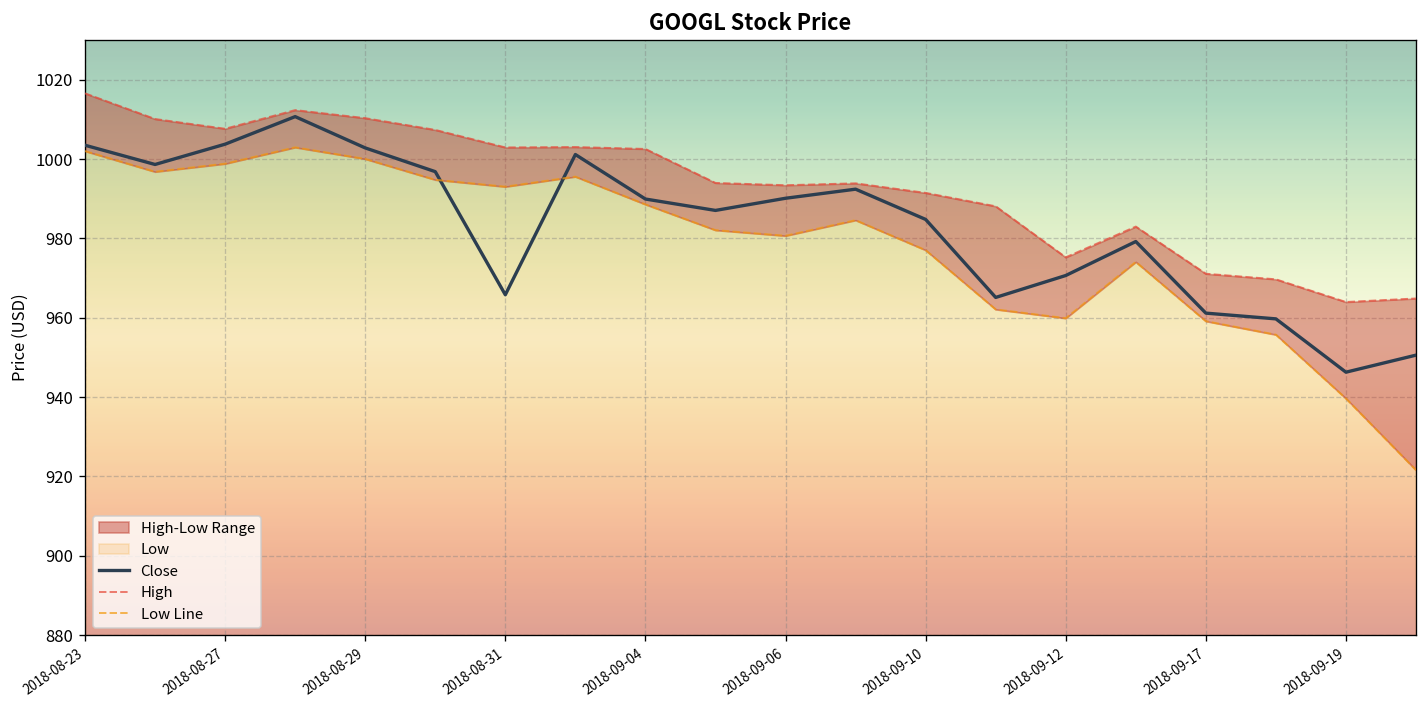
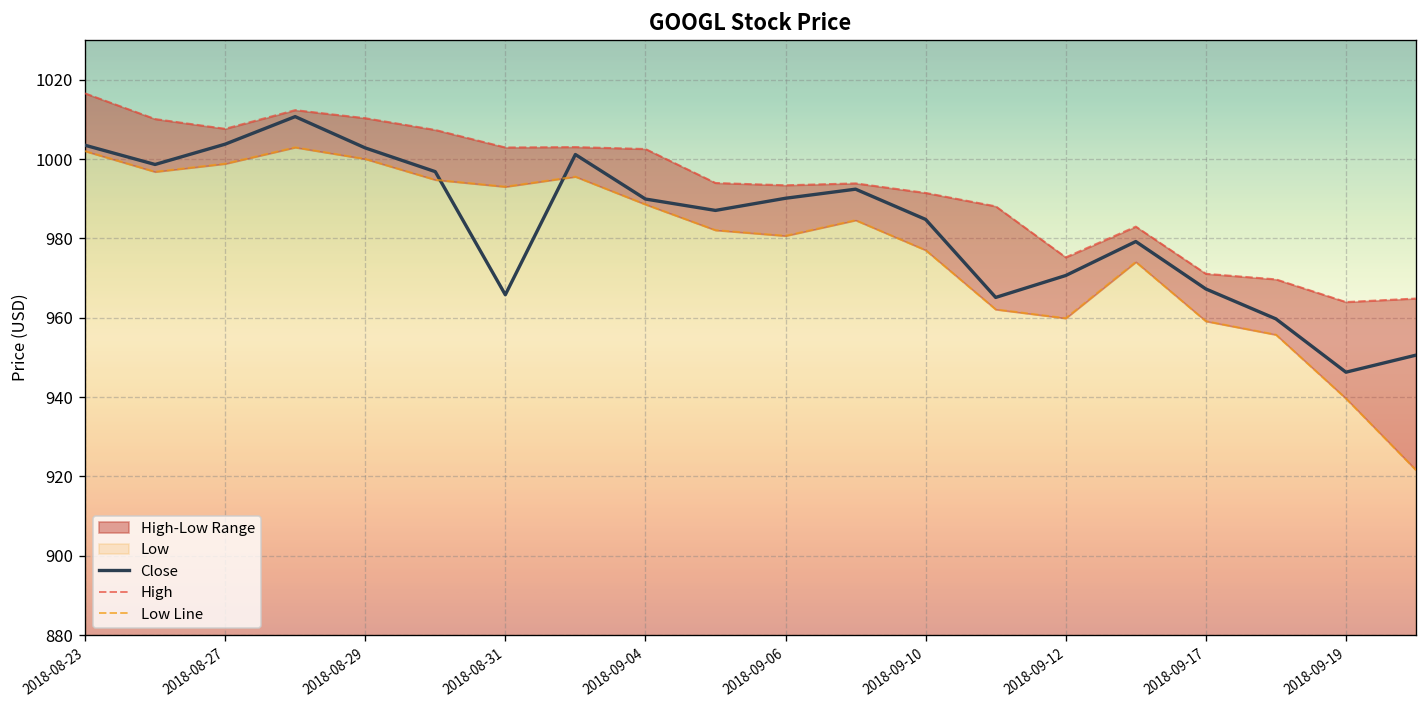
Close, 2018-09-17: 961 -> 967
